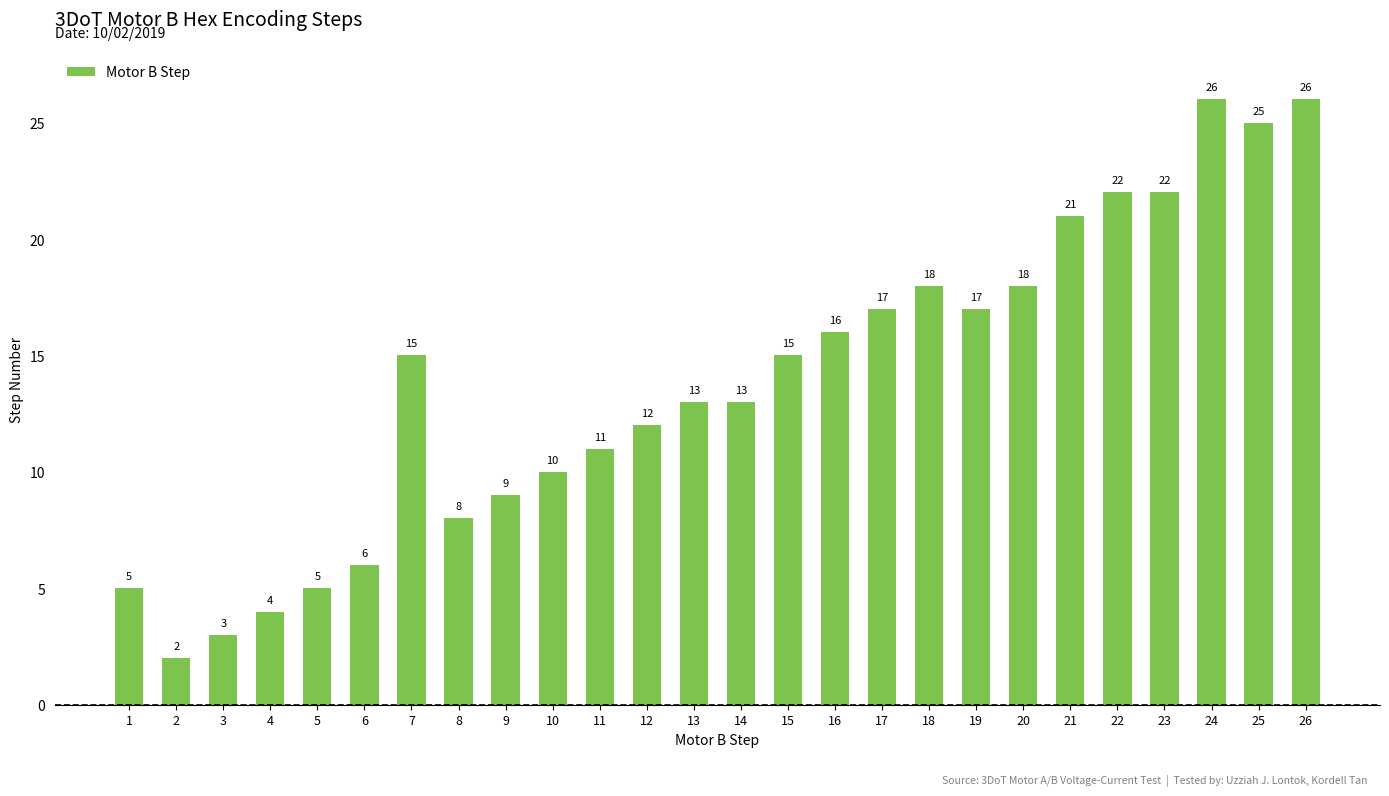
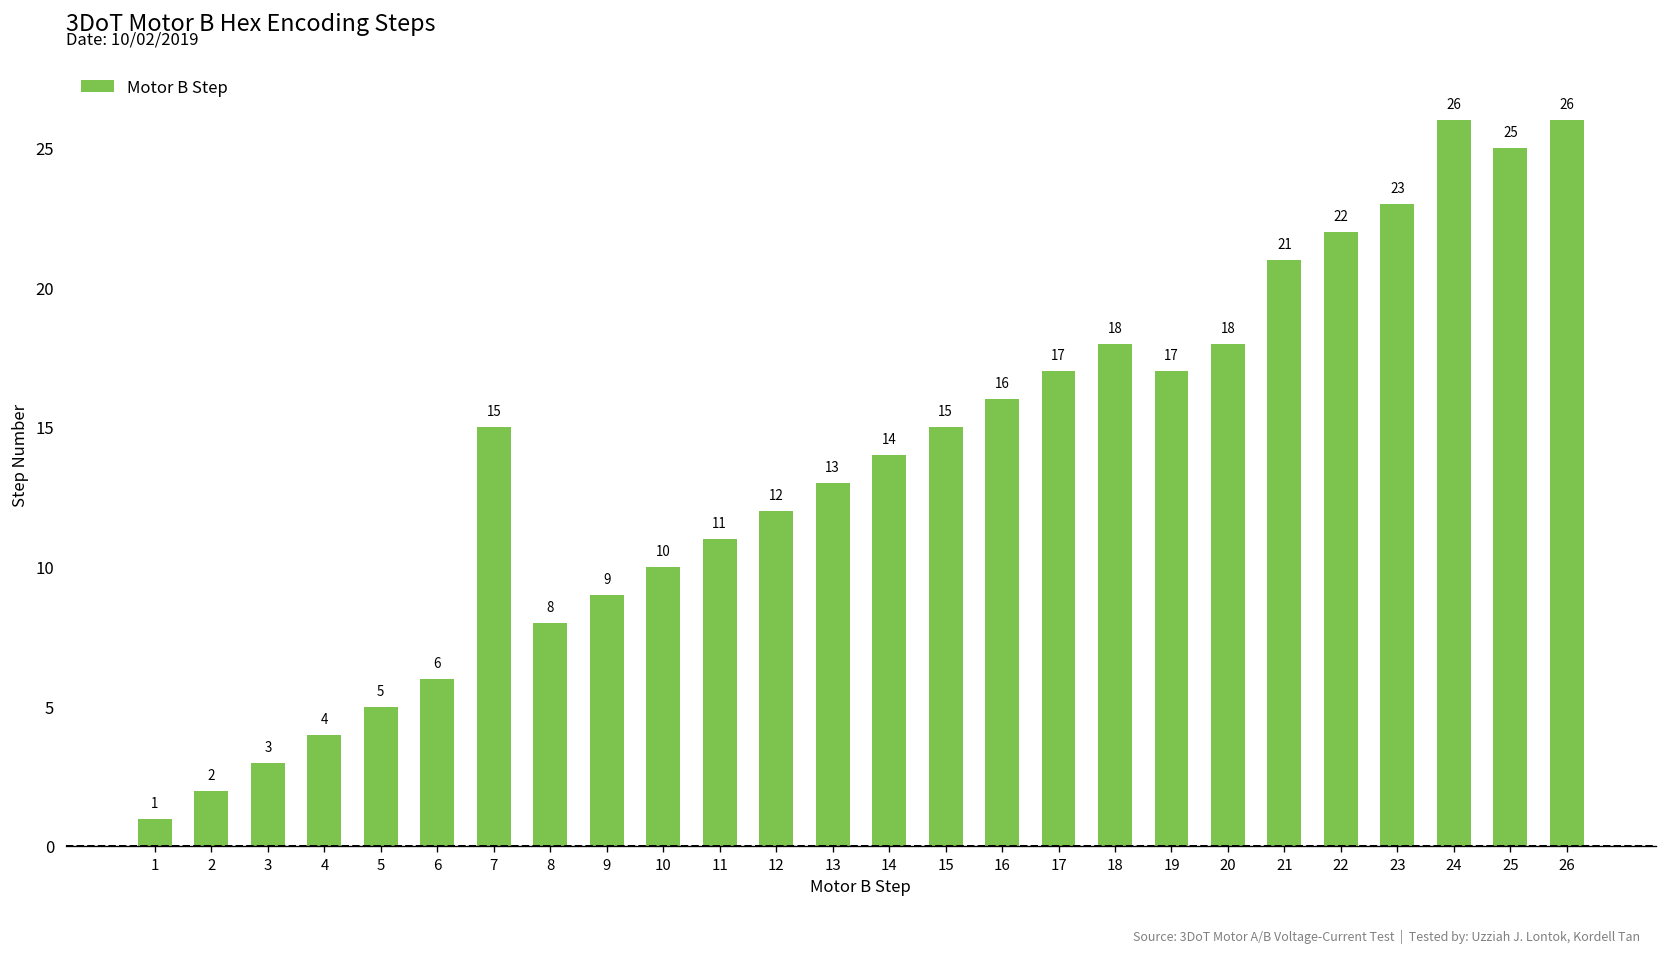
1: 5 -> 1
14: 13 -> 14
23: 22 -> 23
